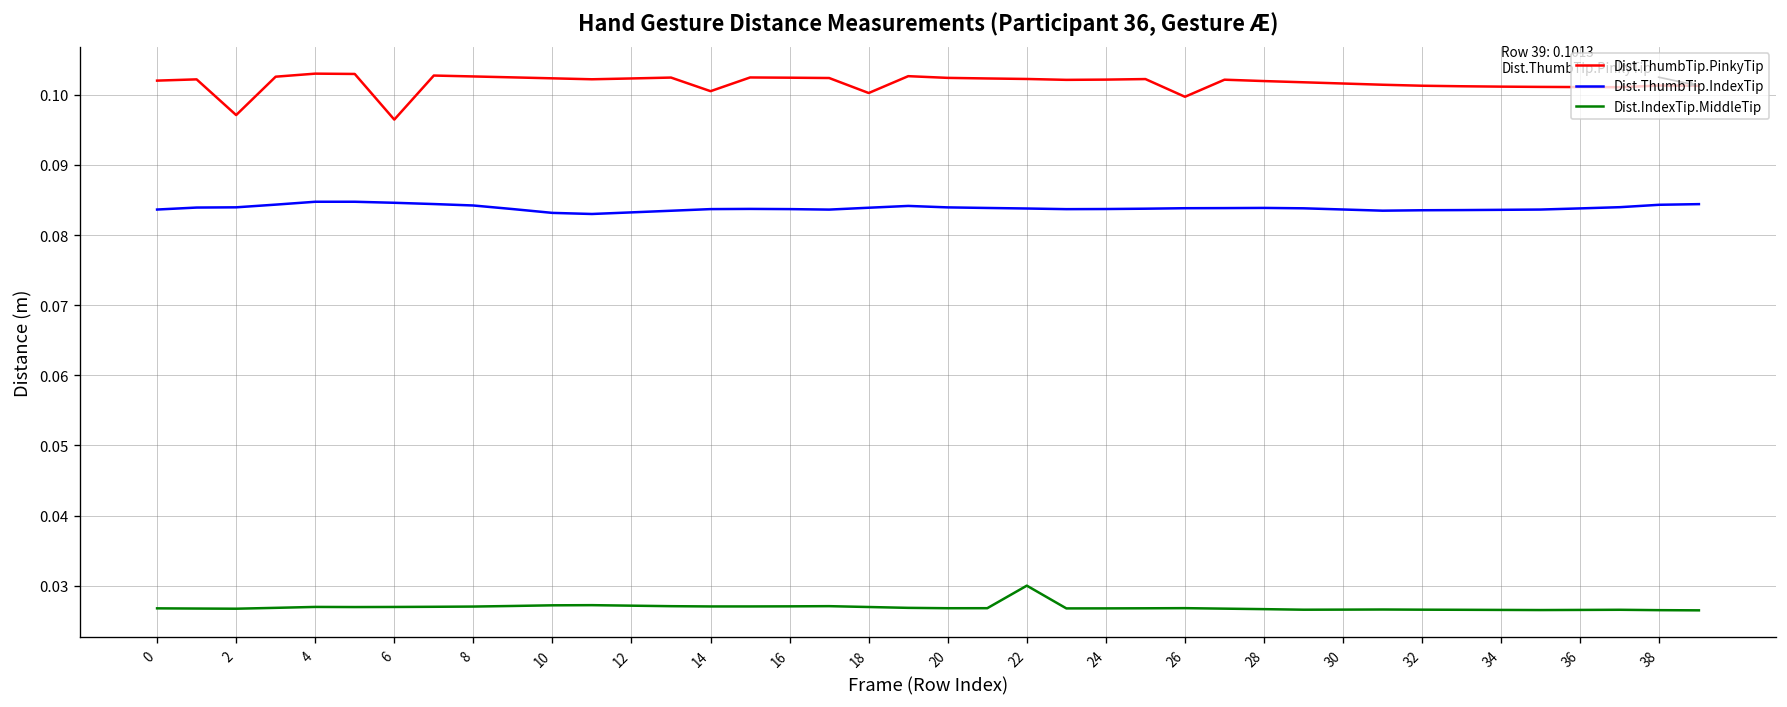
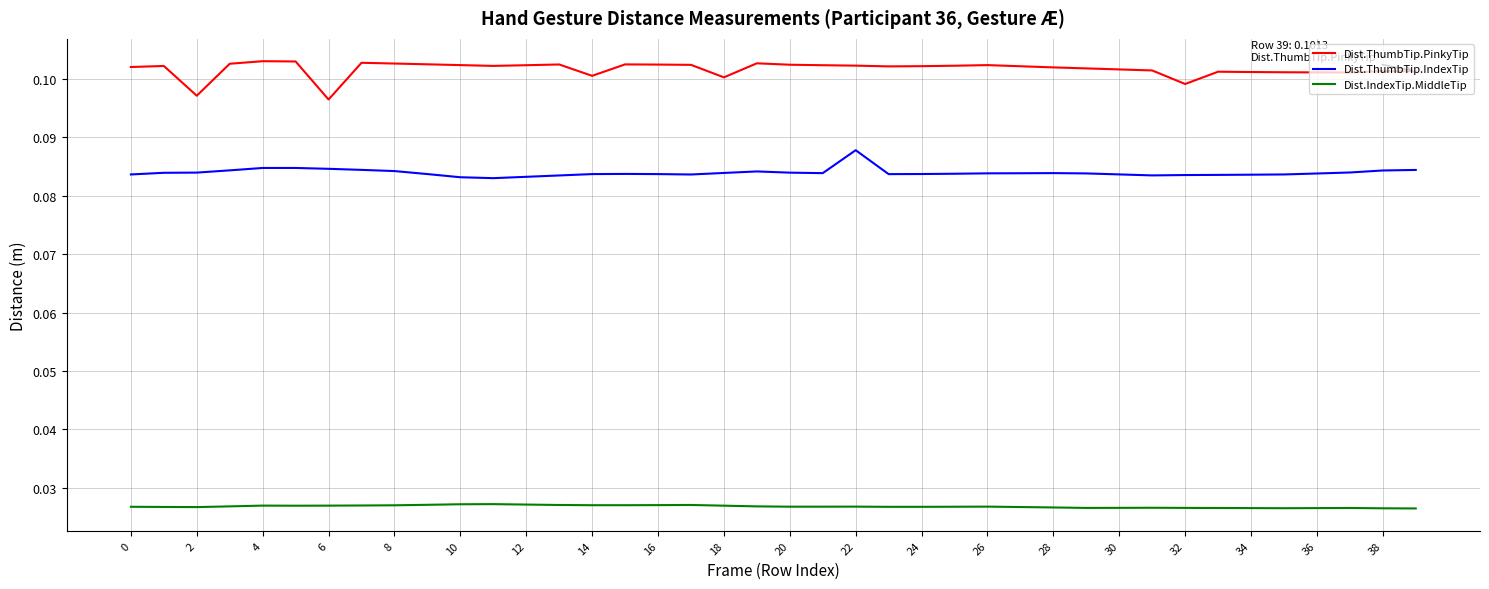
Dist.ThumbTip.IndexTip, 22: 0.084 -> 0.088
Dist.IndexTip.MiddleTip, 22: 0.030 -> 0.027
Dist.ThumbTip.PinkyTip, 26: 0.100 -> 0.102
Dist.ThumbTip.PinkyTip, 32: 0.101 -> 0.099
